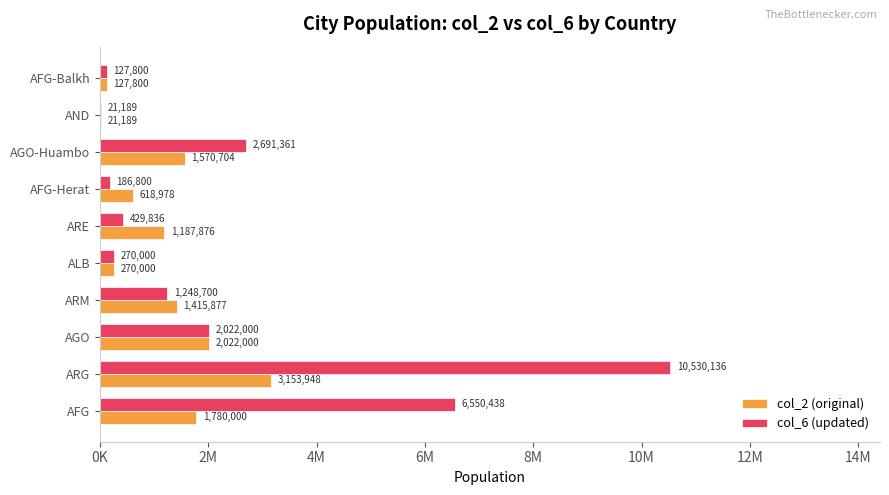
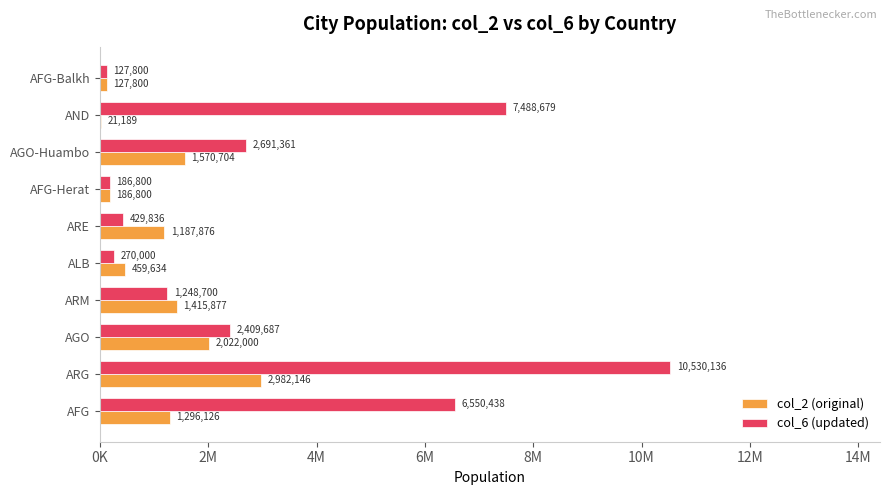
col_6 (updated), AND: 21,189 -> 7,488,679
col_2 (original), AFG-Herat: 618,978 -> 186,800
col_2 (original), ALB: 270,000 -> 459,634
col_6 (updated), AGO: 2,022,000 -> 2,409,687
col_2 (original), ARG: 3,153,948 -> 2,982,146
col_2 (original), AFG: 1,780,000 -> 1,296,126
